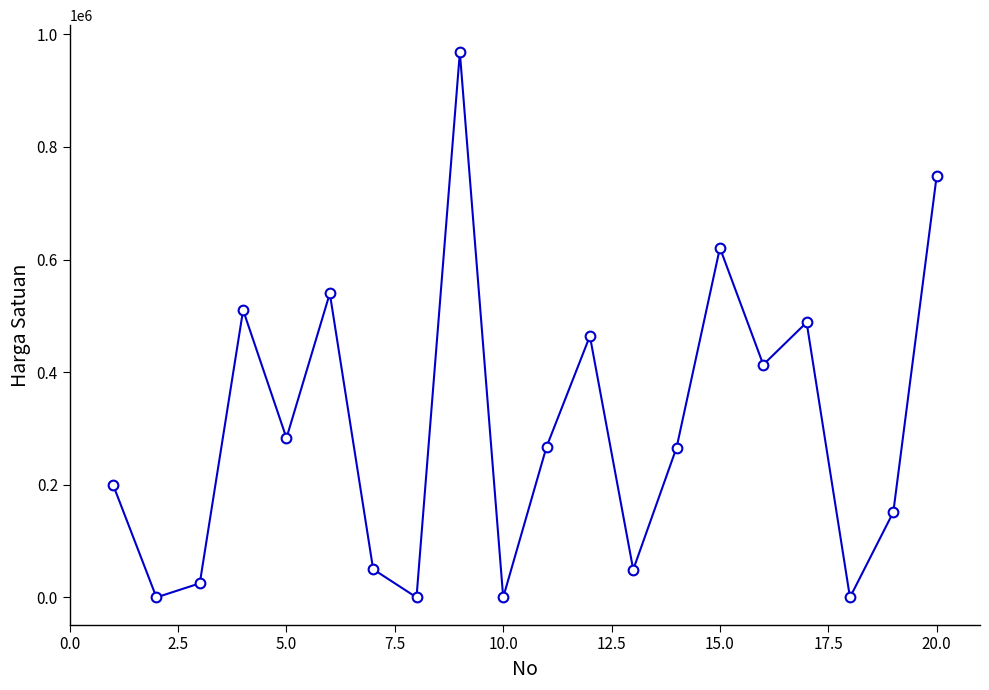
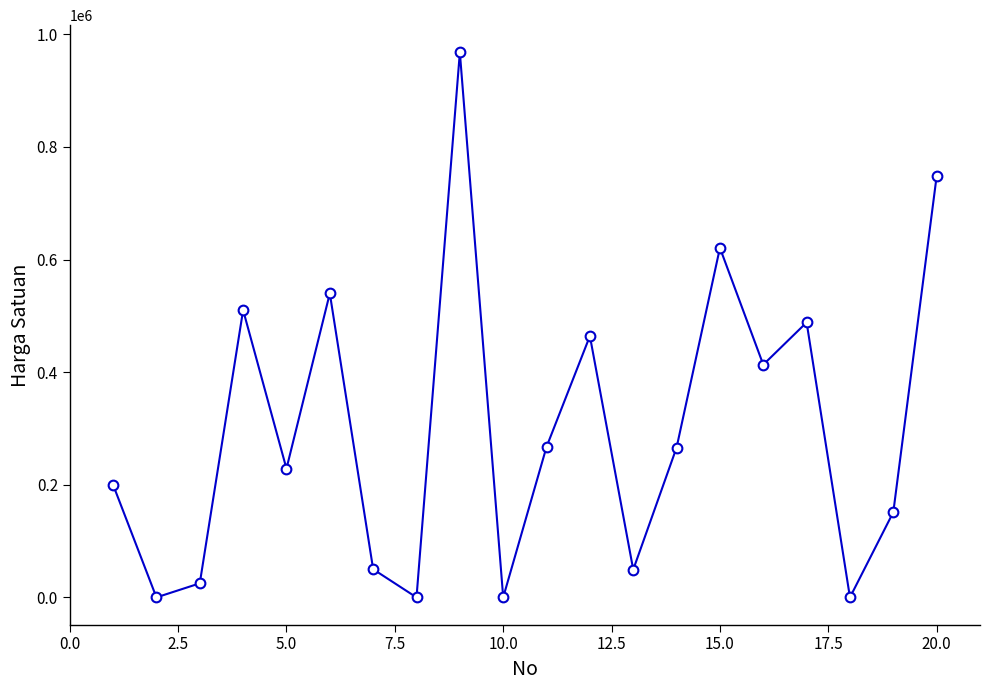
5.0: 280000 -> 230000
